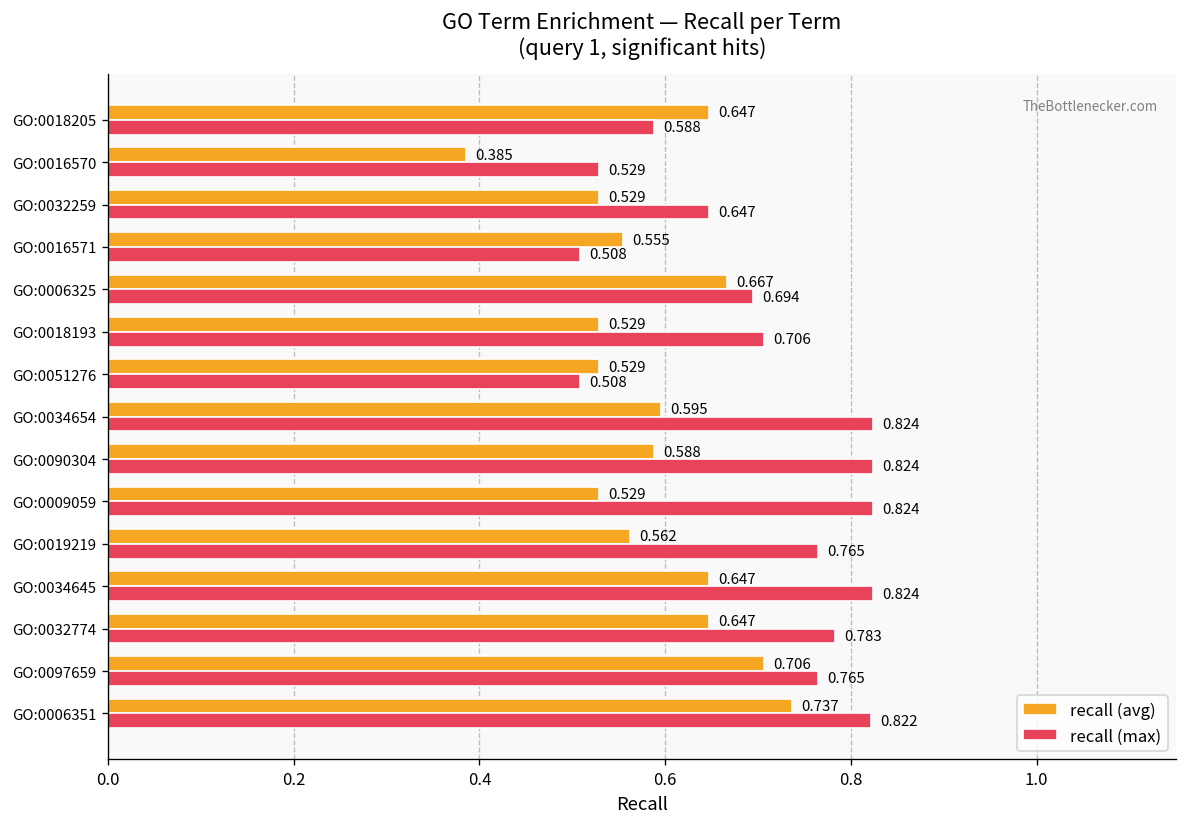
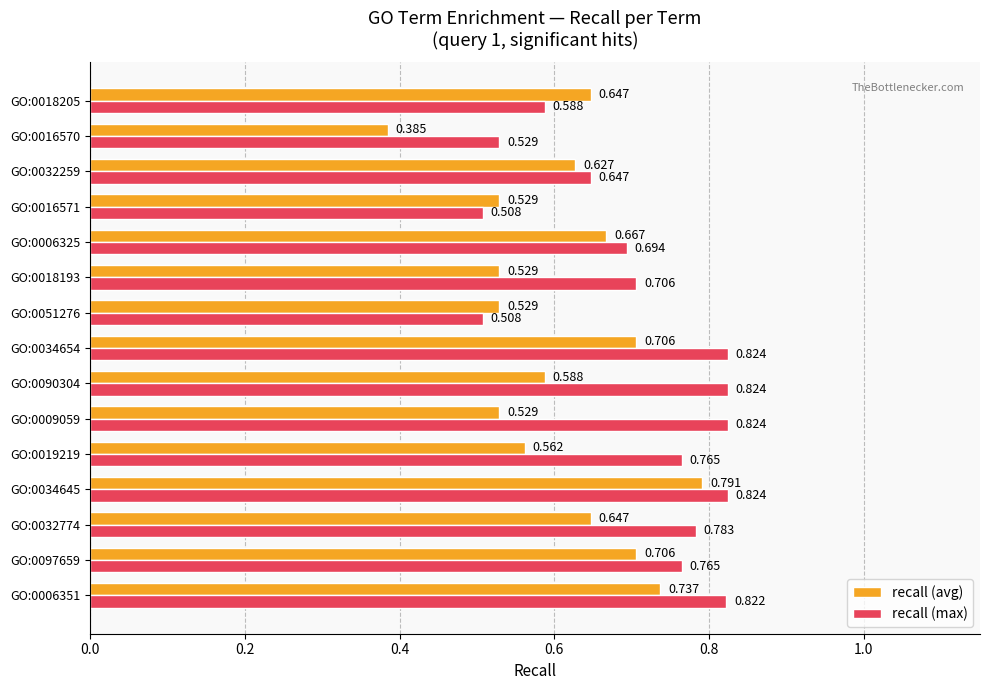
recall (avg), GO:0032259: 0.529 -> 0.627
recall (avg), GO:0016571: 0.555 -> 0.529
recall (avg), GO:0034654: 0.595 -> 0.706
recall (avg), GO:0034645: 0.647 -> 0.791
